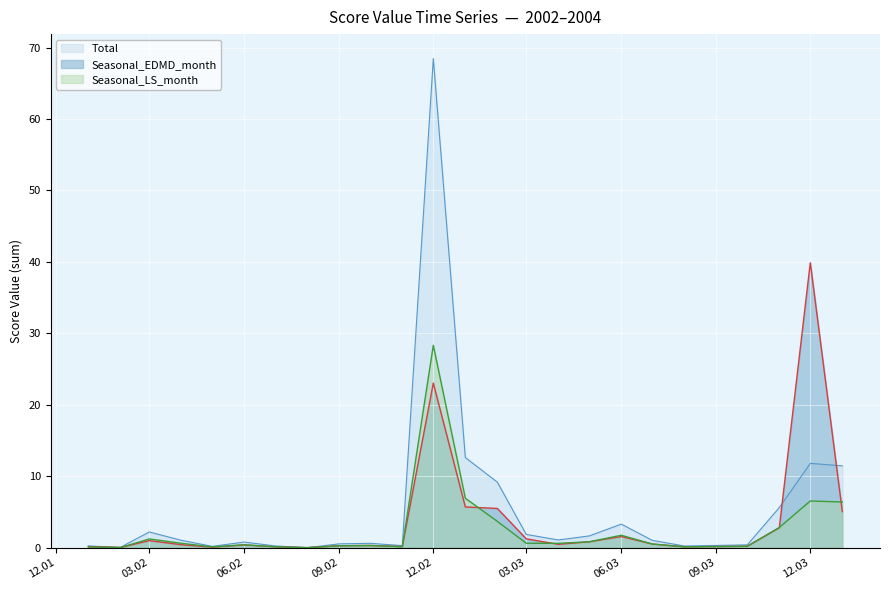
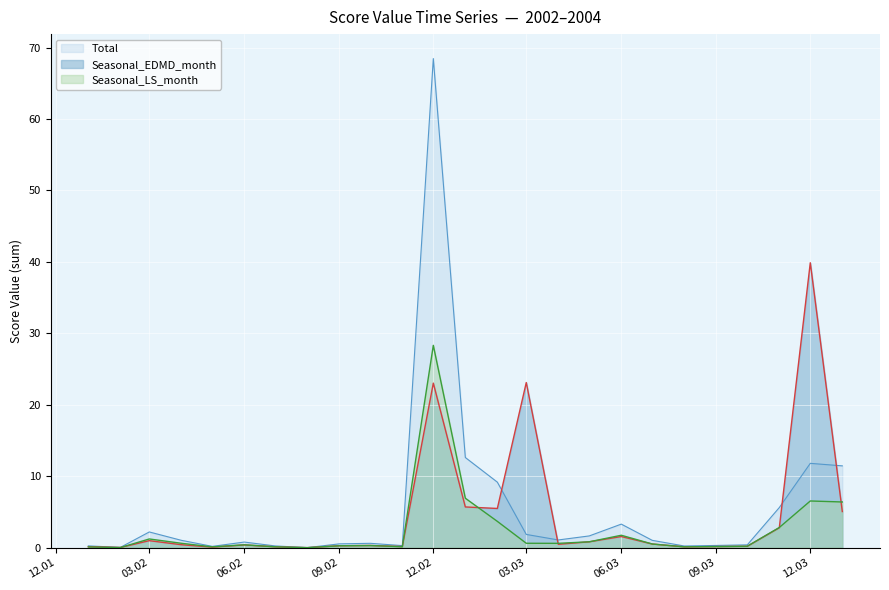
Seasonal_EDMD_month, 03.03: 1 -> 23
